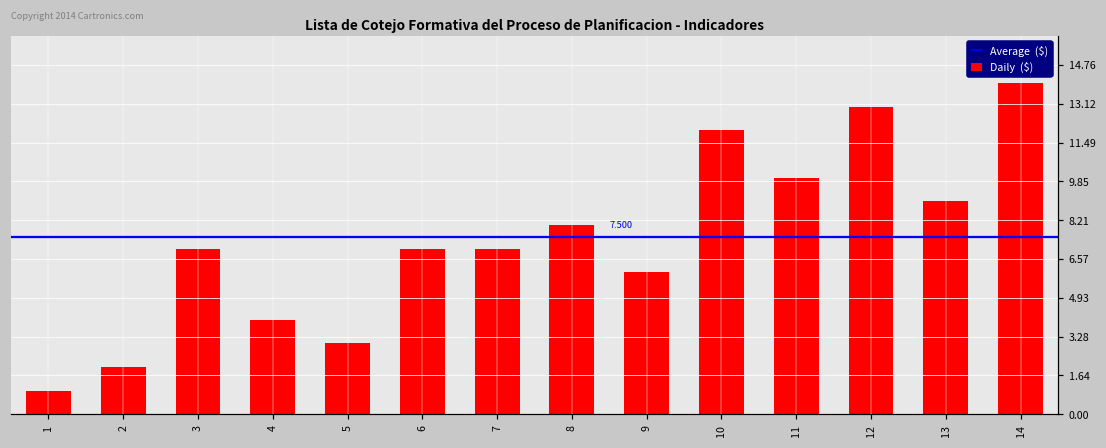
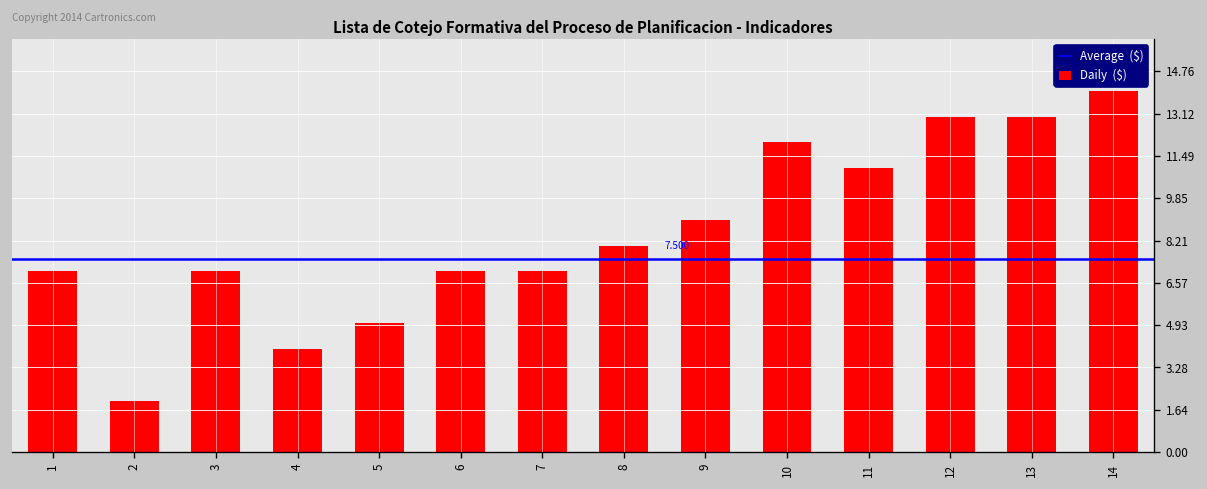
1: 1 -> 7
5: 3 -> 5
9: 6 -> 9
11: 10 -> 11
13: 9 -> 13
